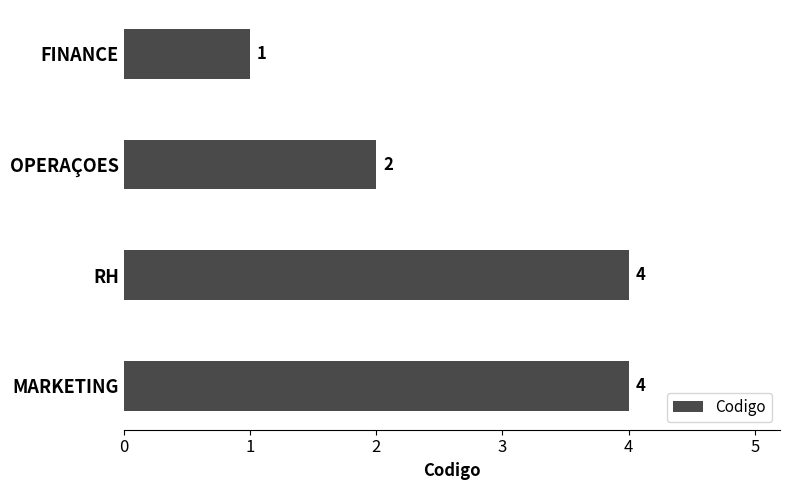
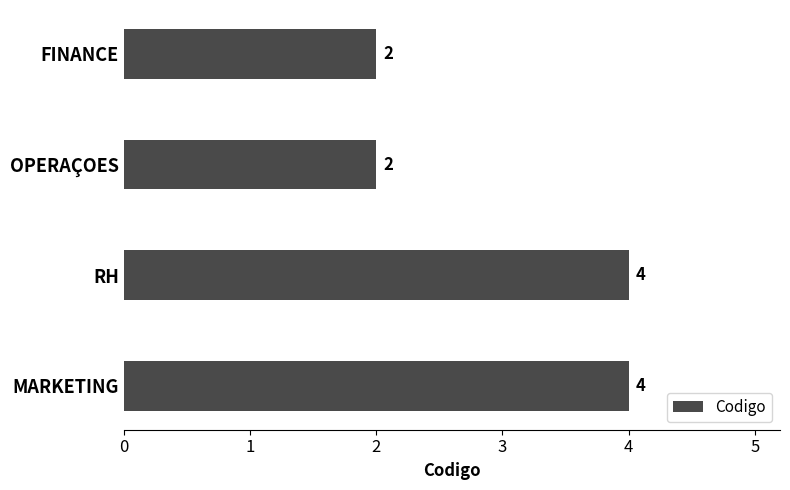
FINANCE: 1 -> 2
